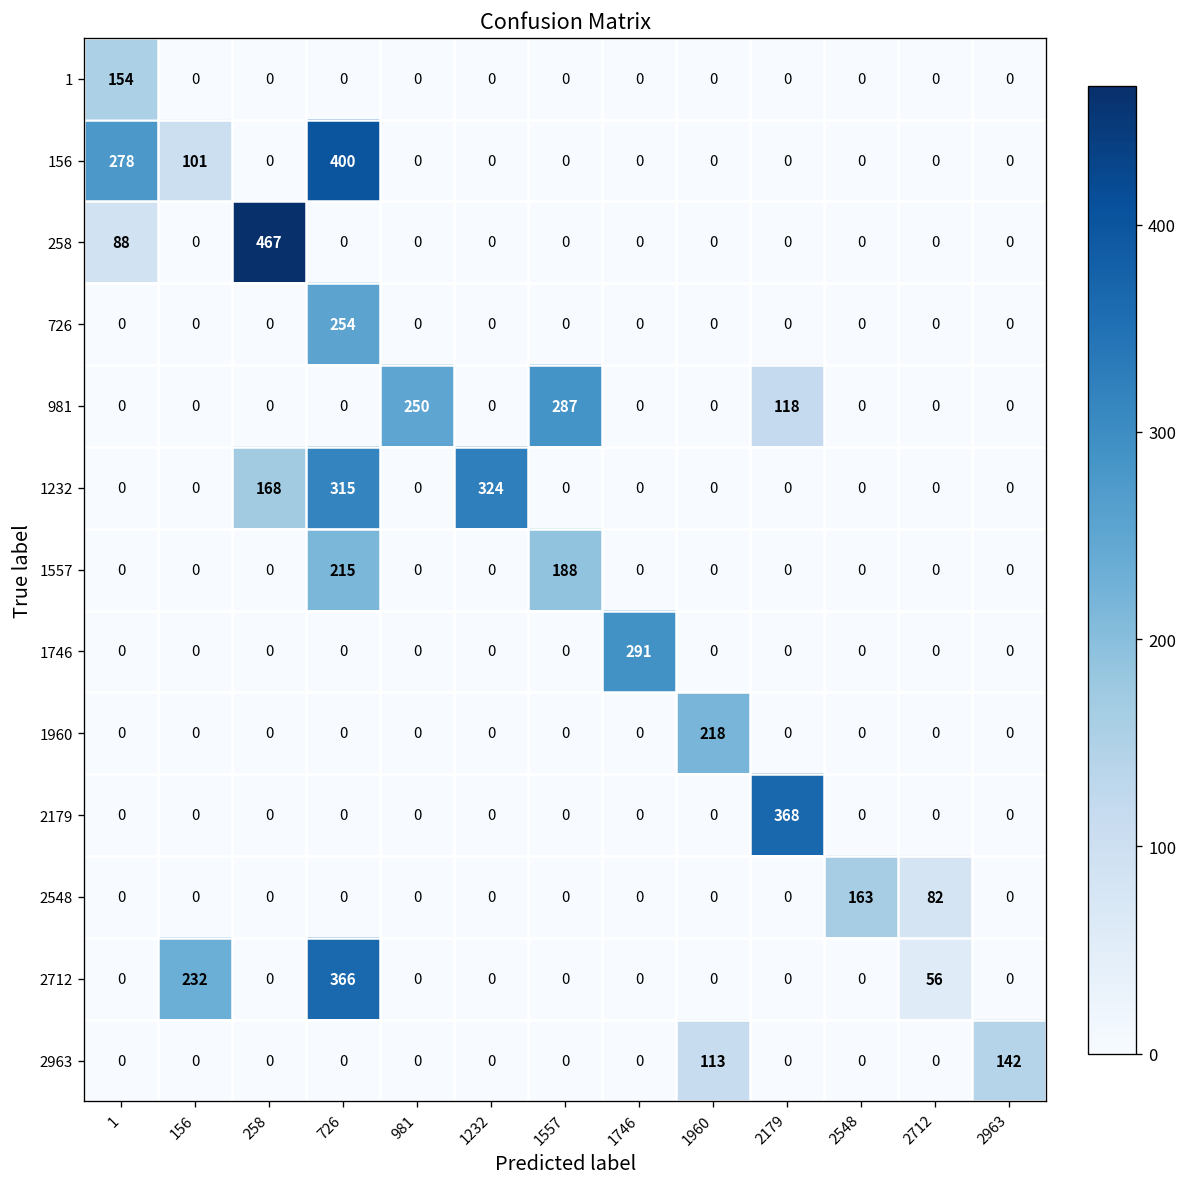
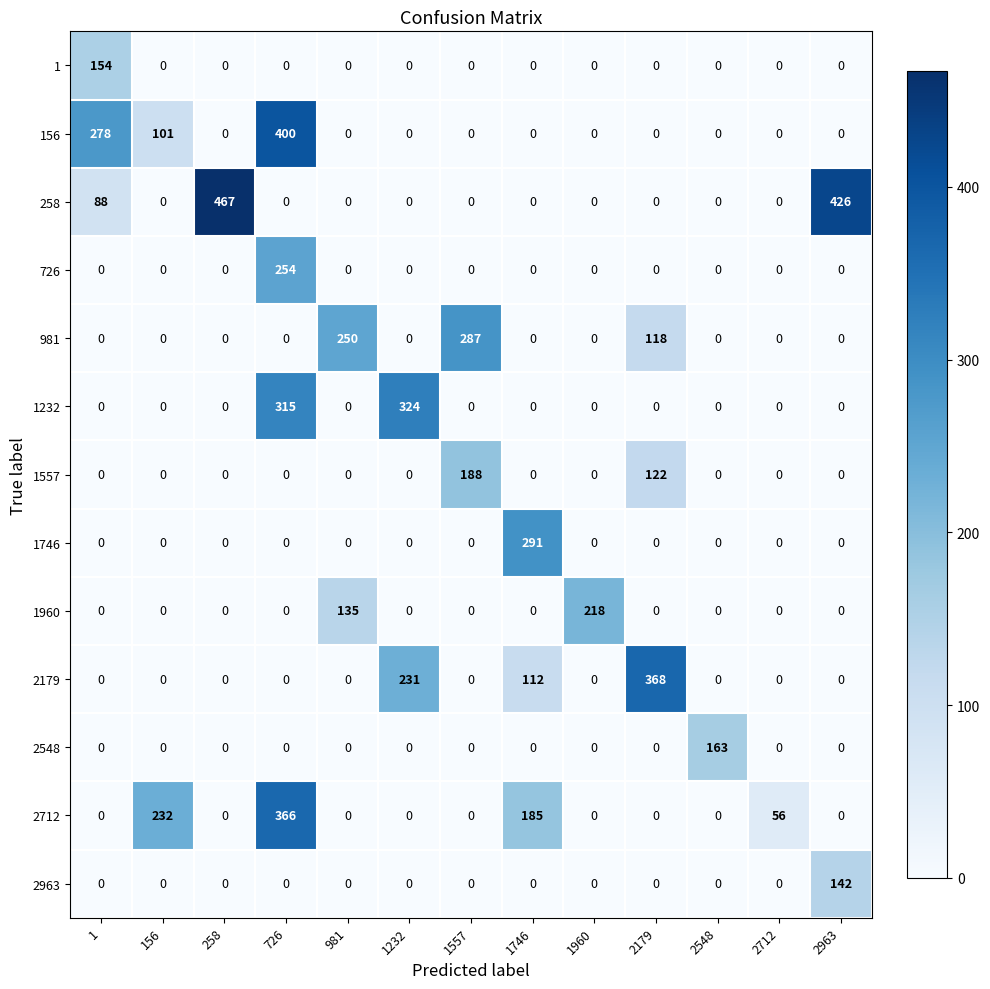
258, 2963: 0 -> 426
1232, 258: 168 -> 0
1557, 726: 215 -> 0
1557, 2179: 0 -> 122
1960, 981: 0 -> 135
2179, 1232: 0 -> 231
2179, 1746: 0 -> 112
2548, 2712: 82 -> 0
2712, 1746: 0 -> 185
2963, 1960: 113 -> 0
